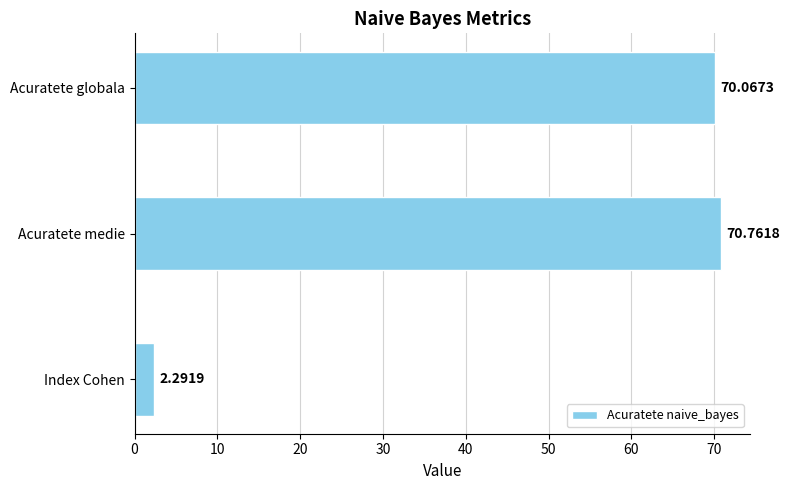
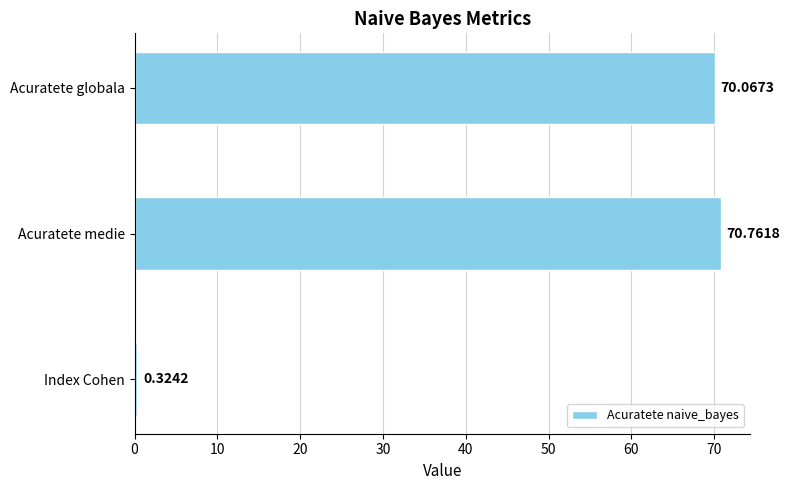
Index Cohen: 2.2919 -> 0.3242
